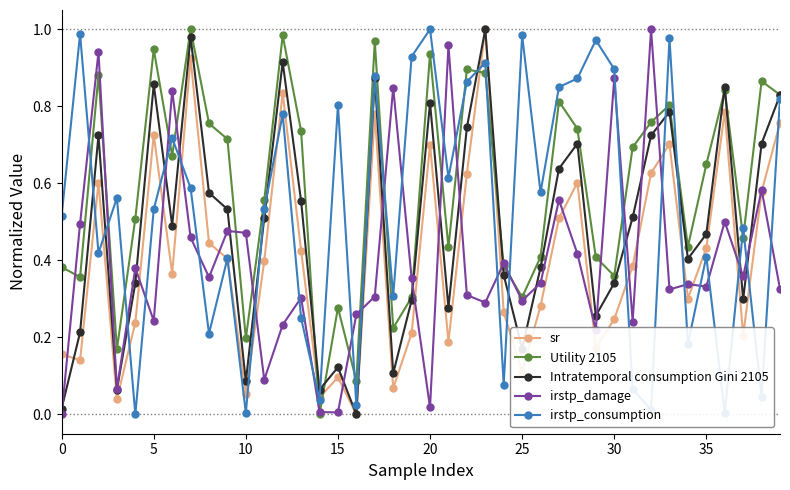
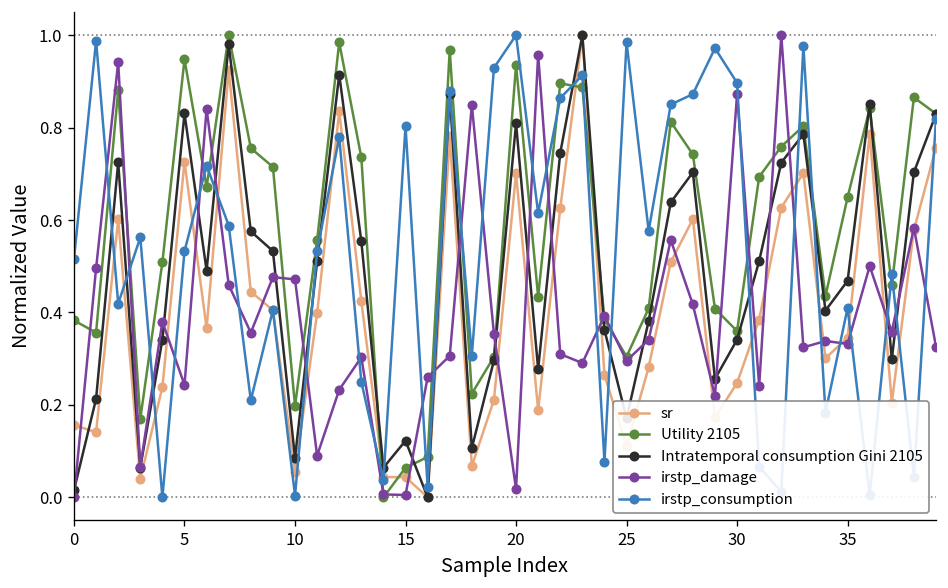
Intratemporal consumption Gini 2105, 5: 0.86 -> 0.83
sr, 15: 0.10 -> 0.04
Utility 2105, 15: 0.28 -> 0.06
sr, 35: 0.43 -> 0.35
